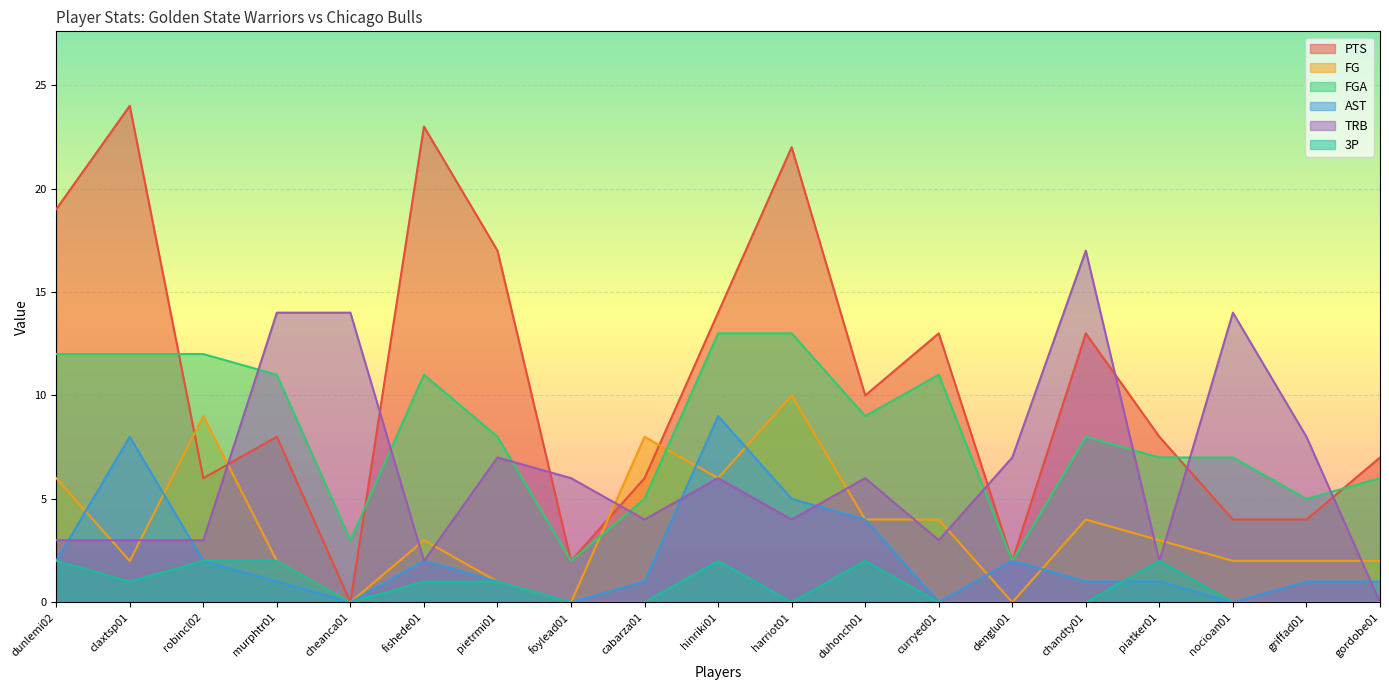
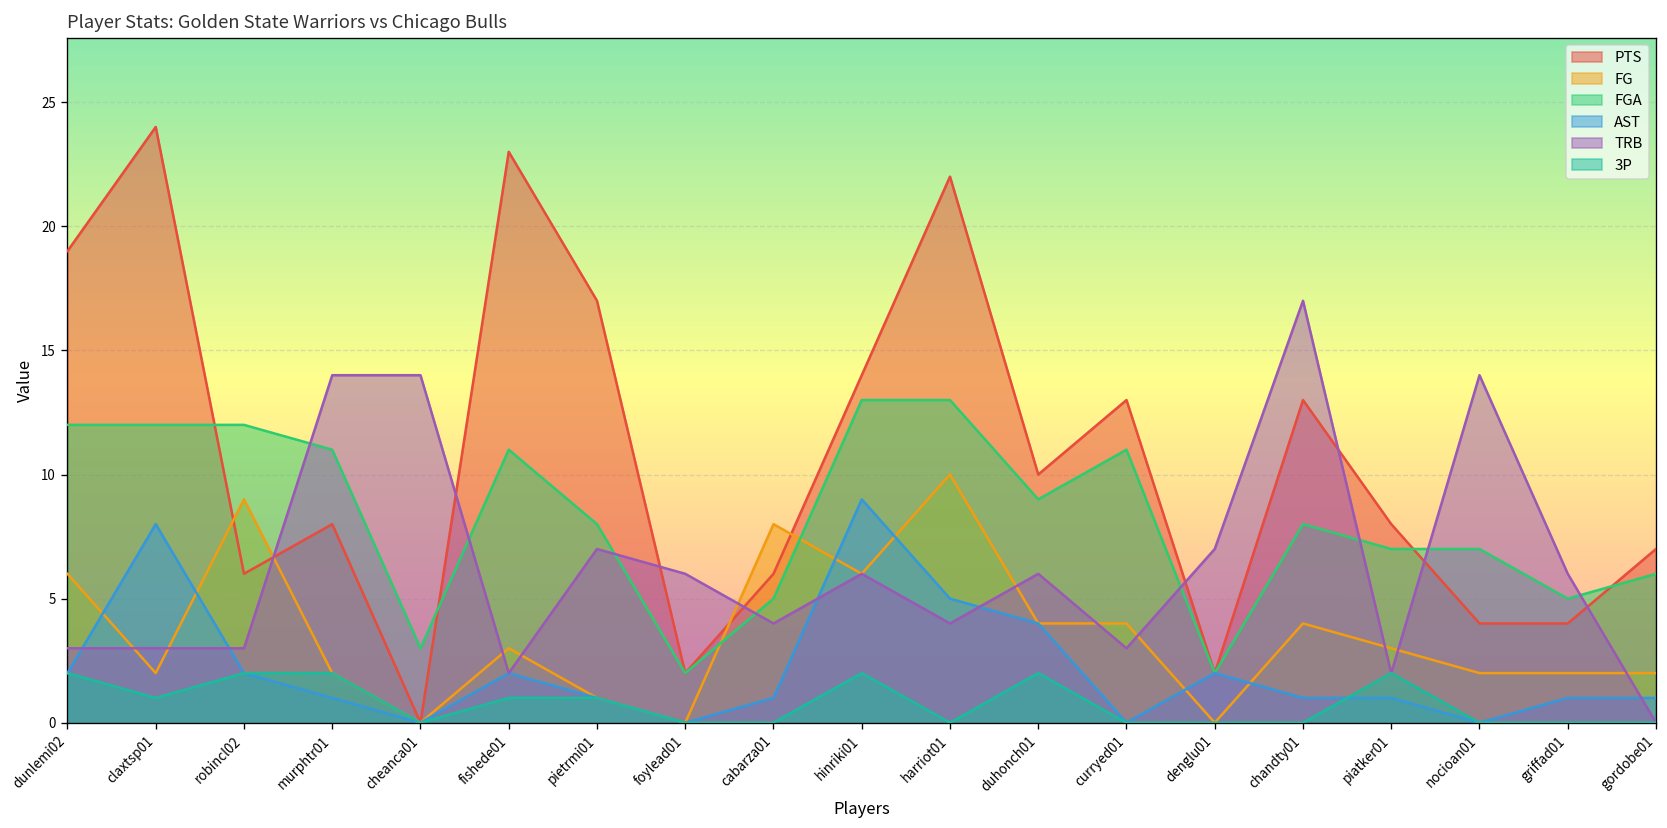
TRB, griffad01: 8 -> 6
